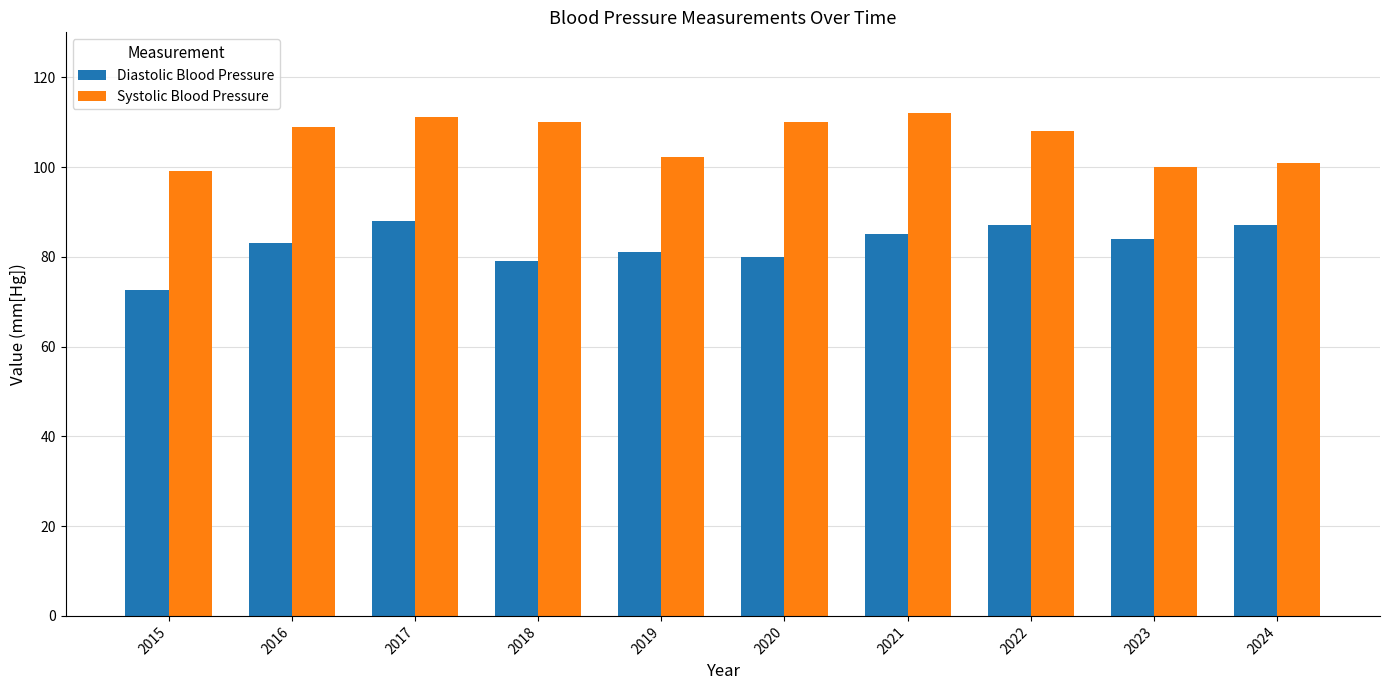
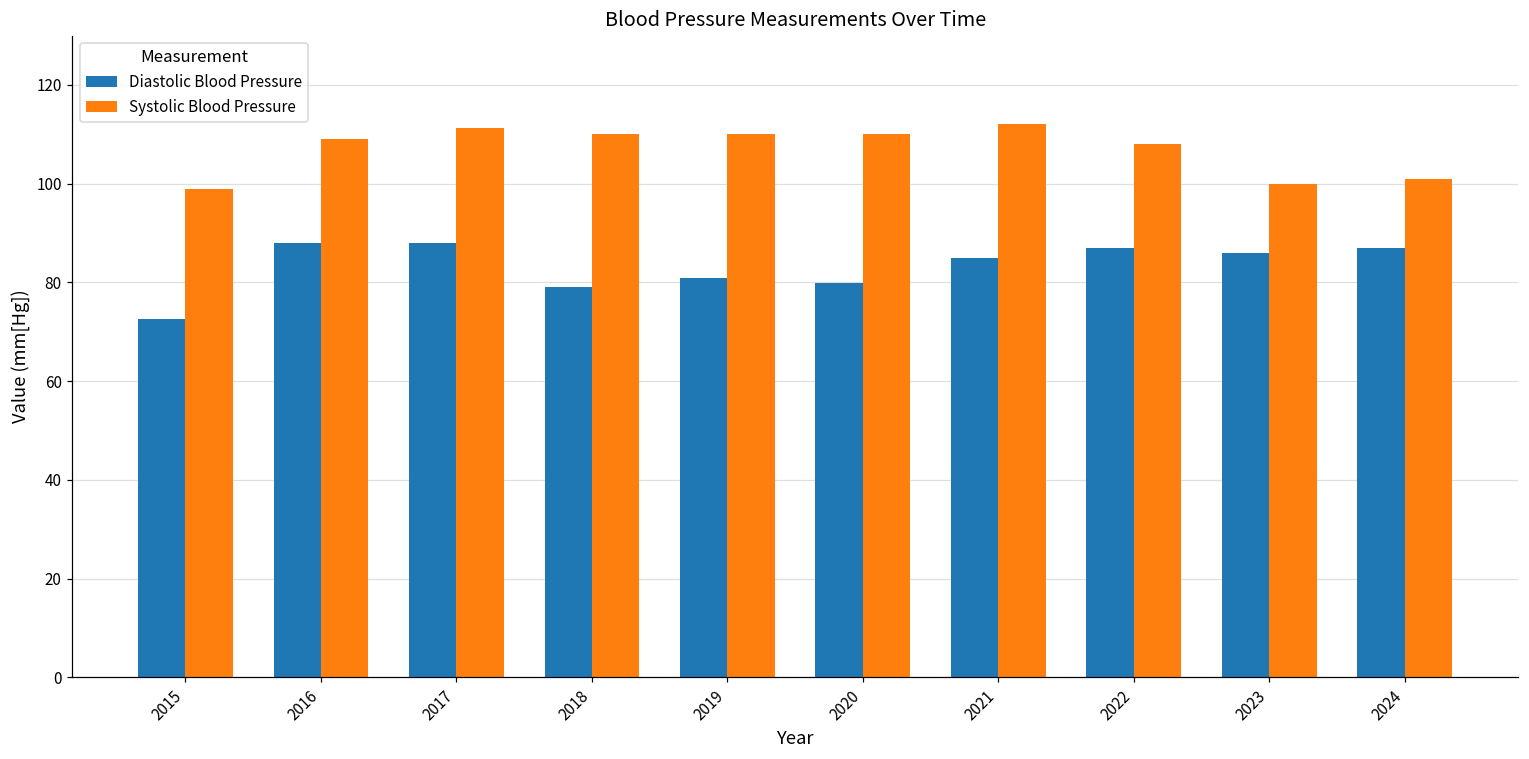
Diastolic Blood Pressure, 2016: 83 -> 88
Systolic Blood Pressure, 2019: 102 -> 110
Diastolic Blood Pressure, 2023: 84 -> 86
